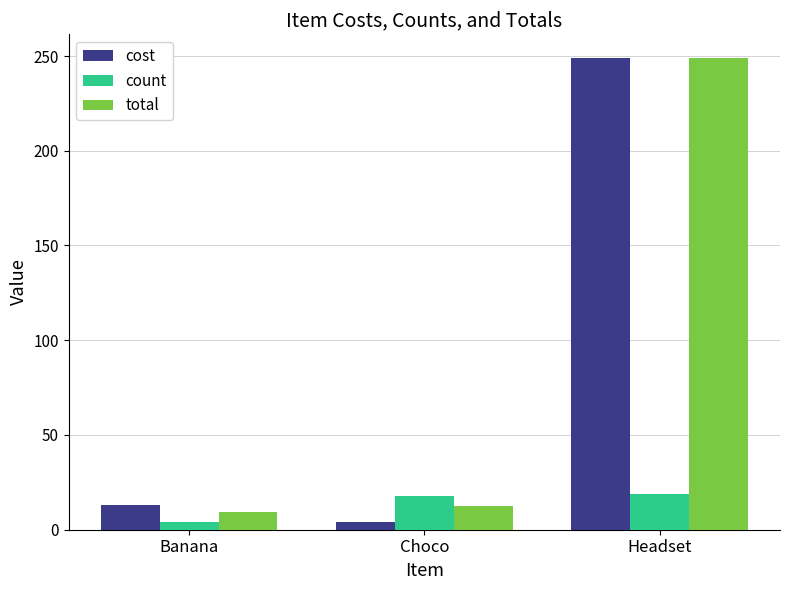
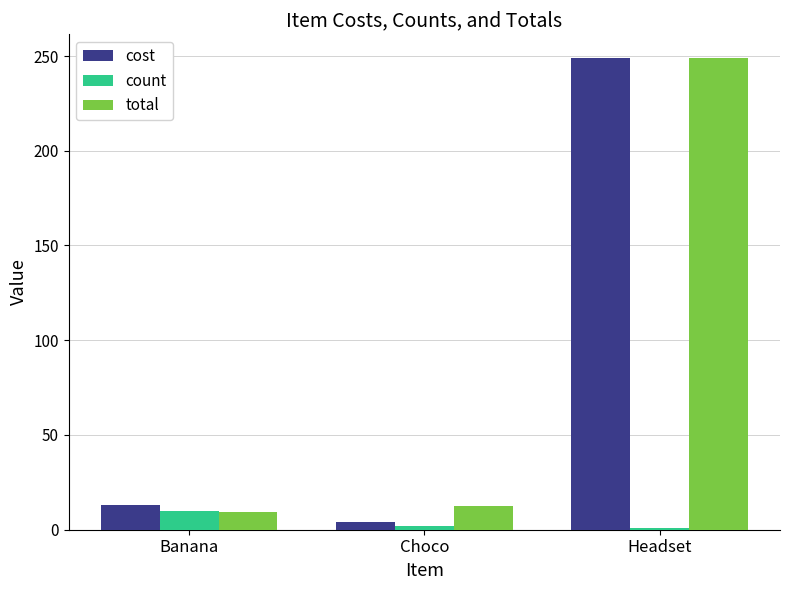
count, Banana: 4 -> 10
count, Choco: 18 -> 2
count, Headset: 19 -> 1
